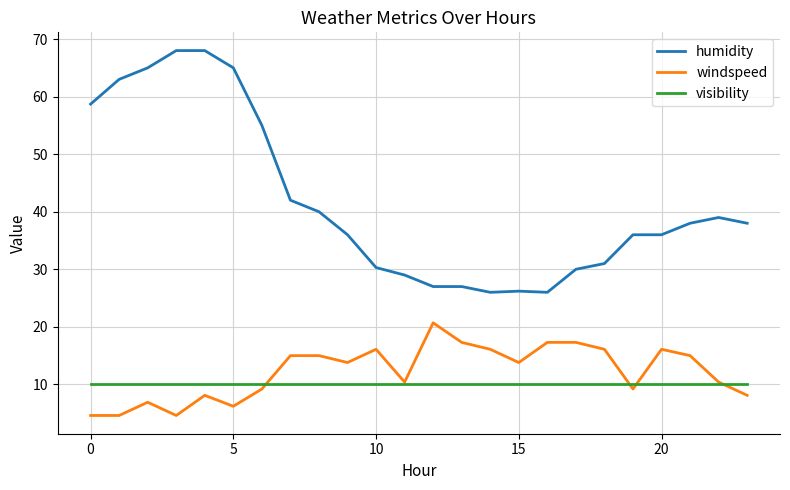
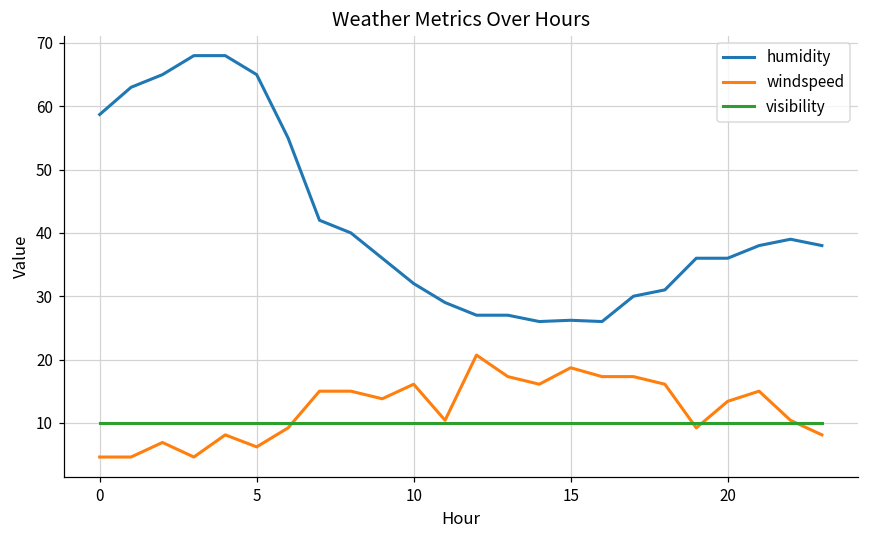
humidity, 10: 30 -> 32
windspeed, 15: 14 -> 19
windspeed, 20: 16 -> 13
